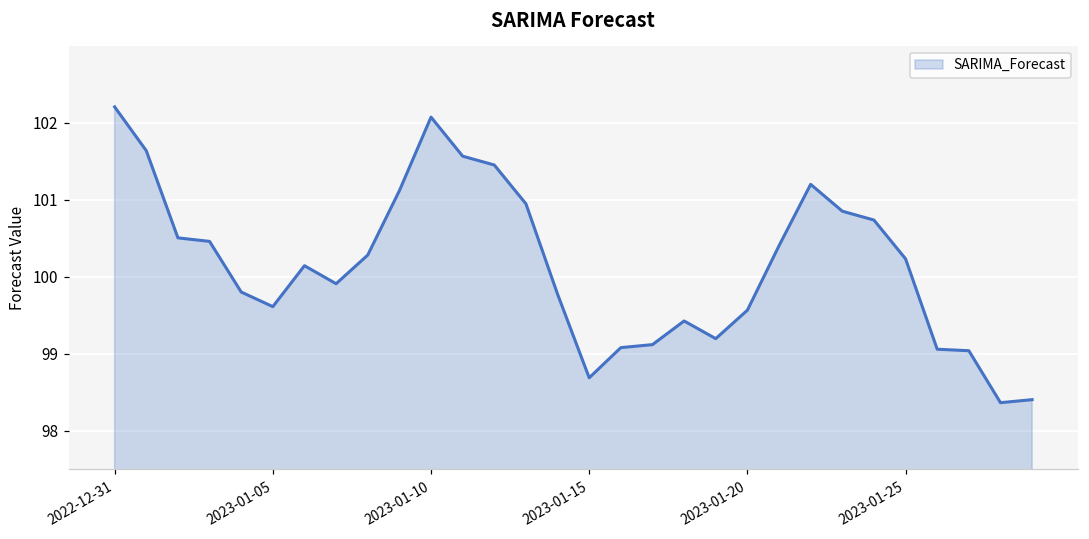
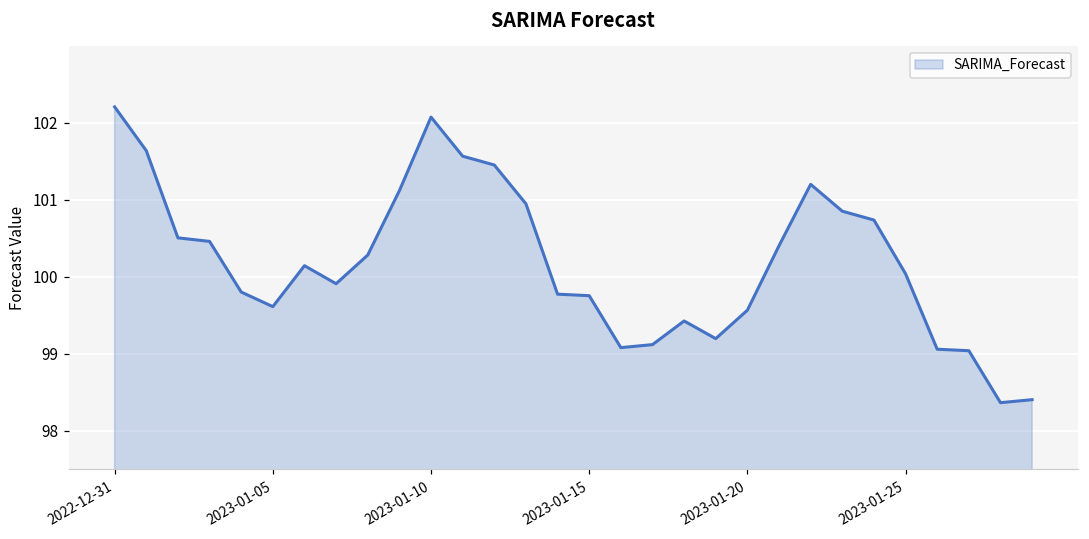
2023-01-15: 98.7 -> 99.8
2023-01-25: 100.2 -> 100.0
